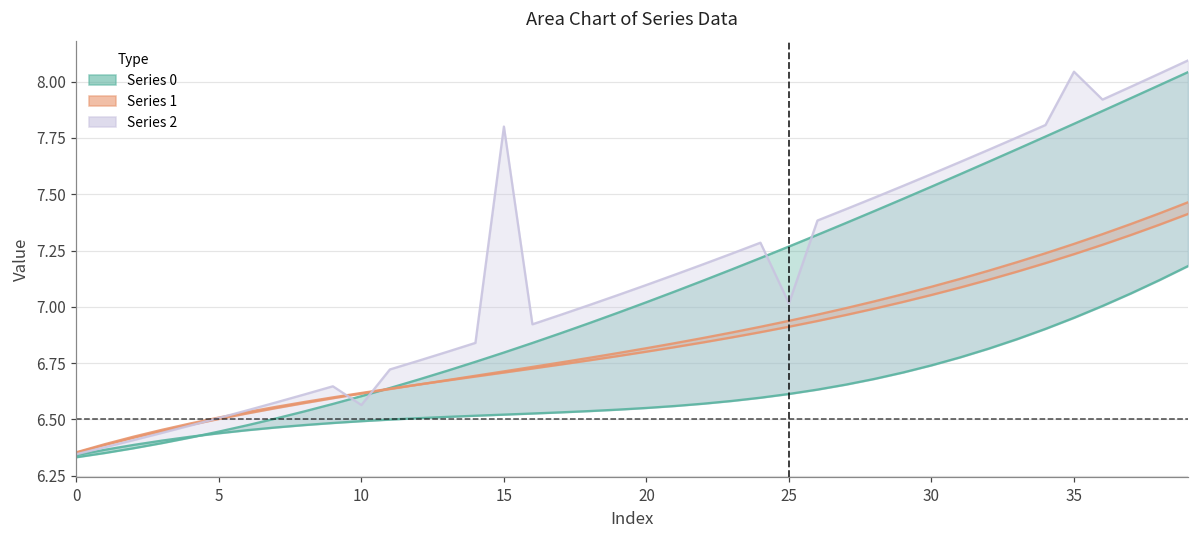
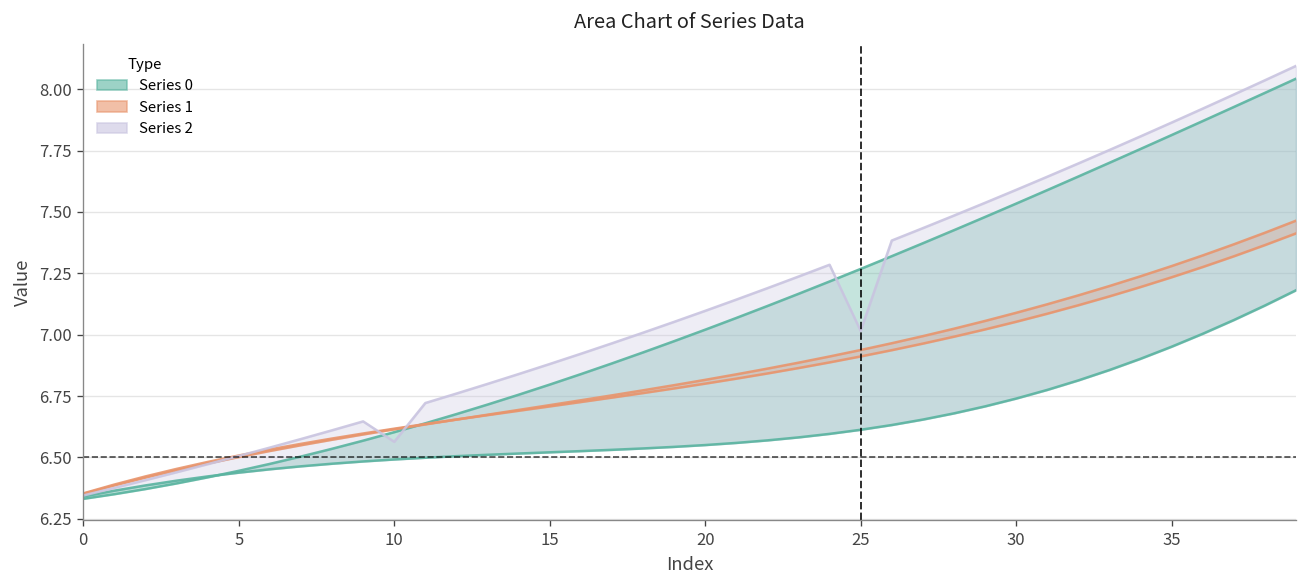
Series 2, 15: 7.80 -> 6.88
Series 2, 35: 8.04 -> 7.86
